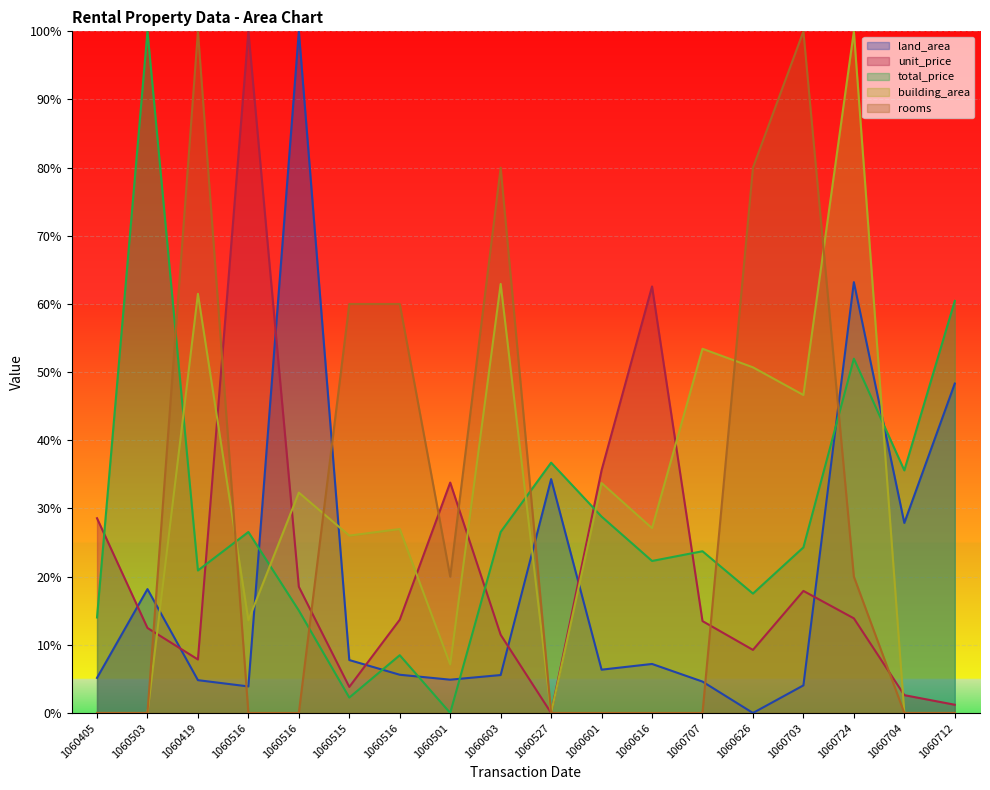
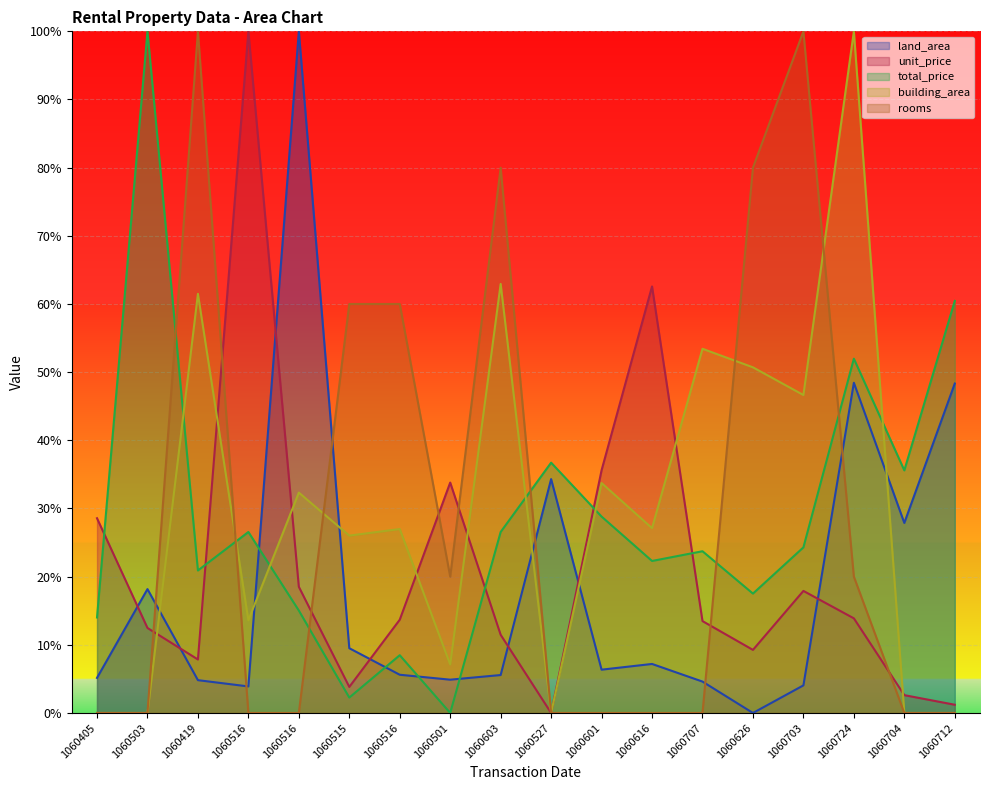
land_area, 1060515: 8% -> 10%
land_area, 1060724: 63% -> 48%
